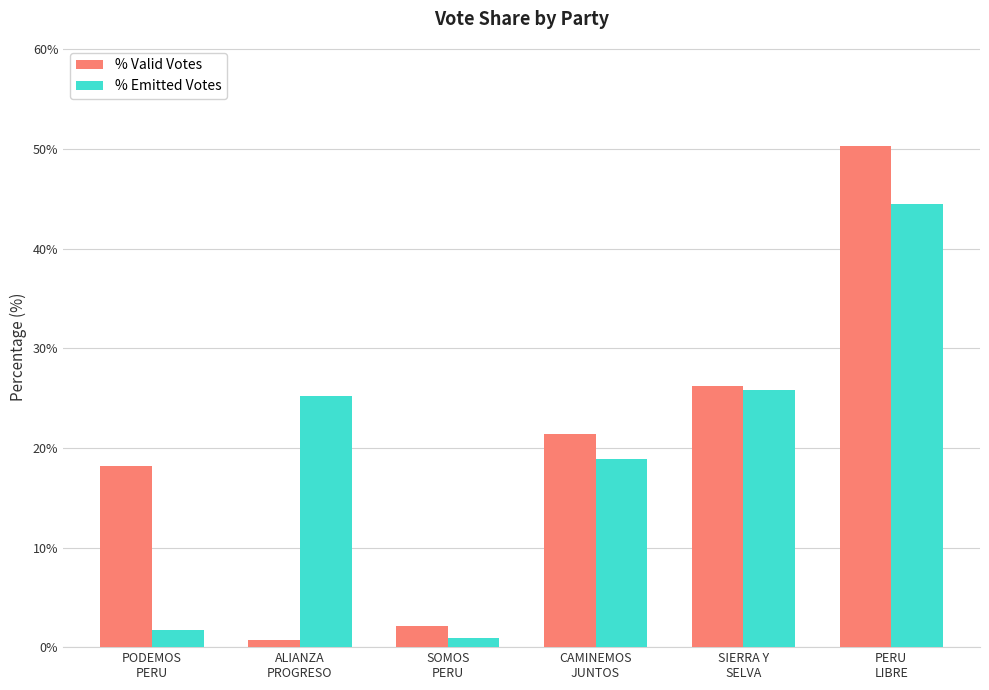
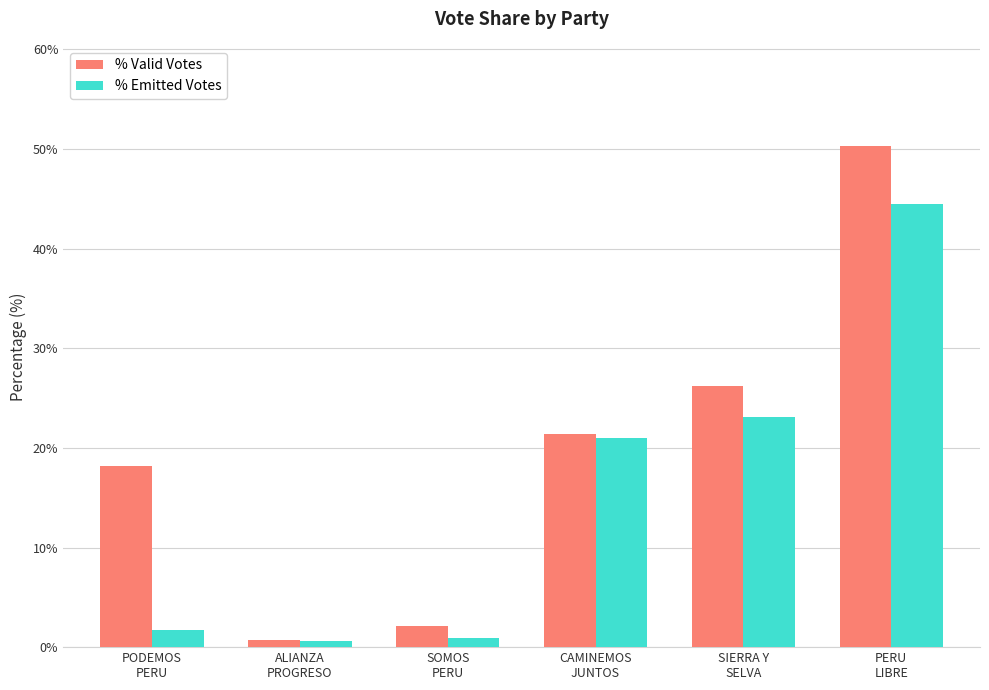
% Emitted Votes, ALIANZA PROGRESO: 25% -> 1%
% Emitted Votes, CAMINEMOS JUNTOS: 19% -> 21%
% Emitted Votes, SIERRA Y SELVA: 26% -> 23%
